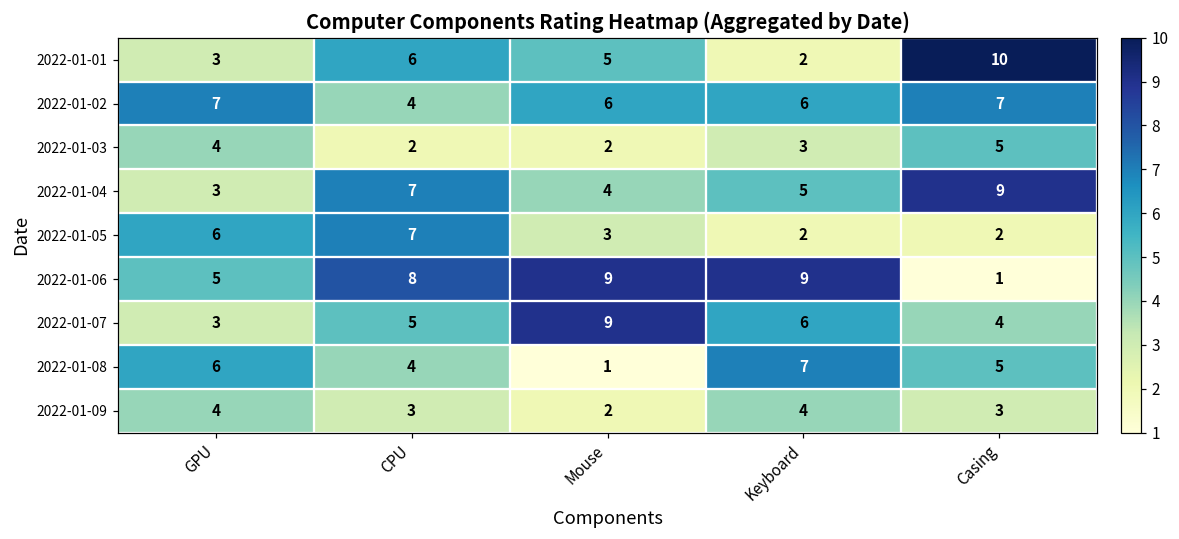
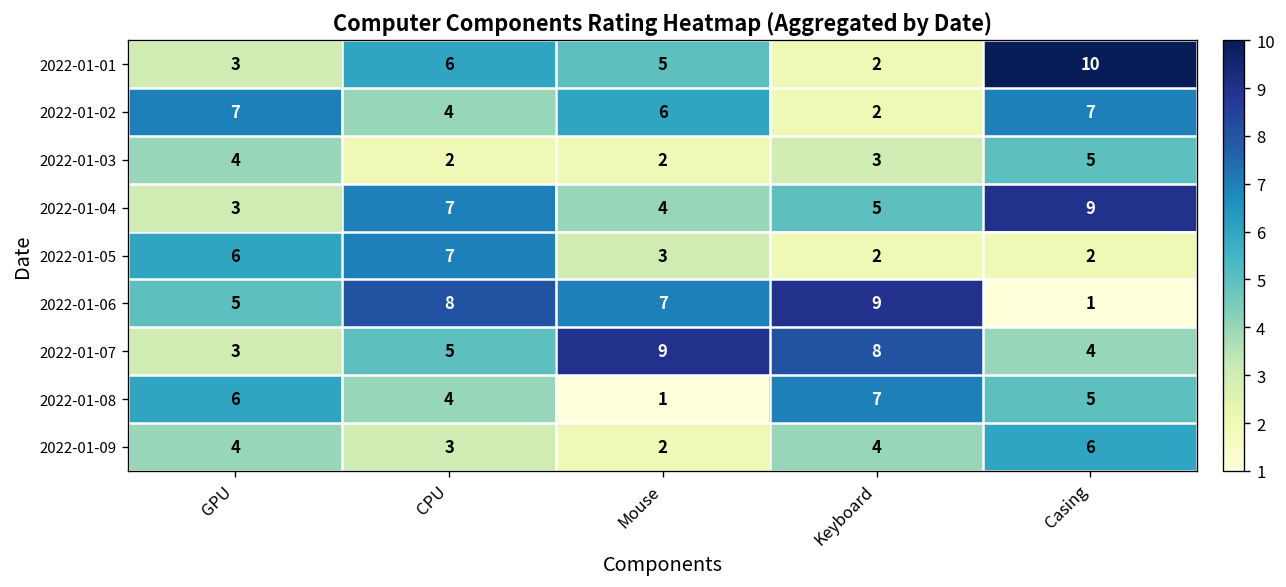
2022-01-02, Keyboard: 6 -> 2
2022-01-06, Mouse: 9 -> 7
2022-01-07, Keyboard: 6 -> 8
2022-01-09, Casing: 3 -> 6
